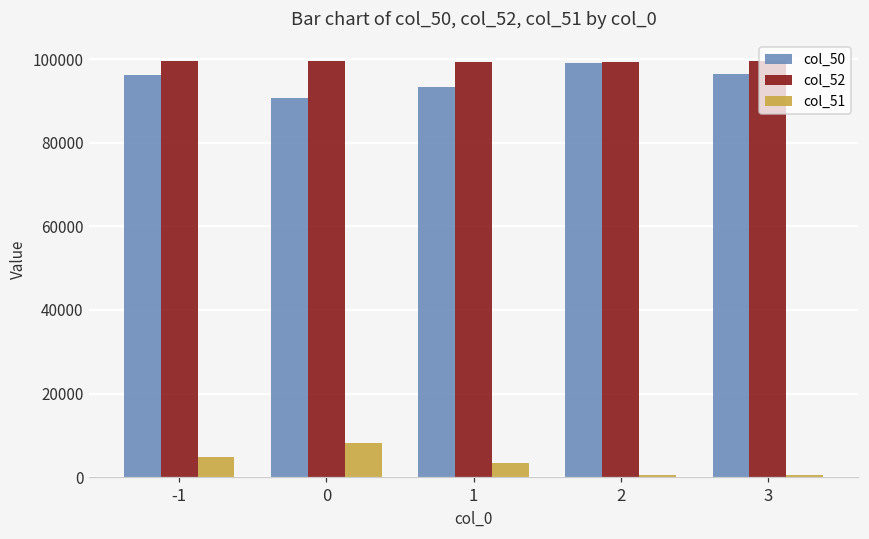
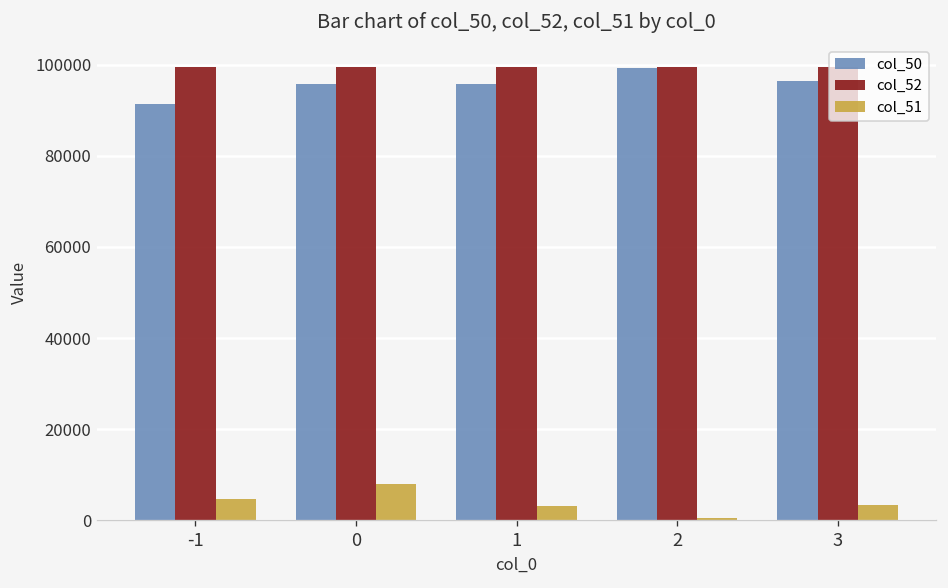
col_50, -1: 96000 -> 91000
col_50, 0: 91000 -> 96000
col_50, 1: 93000 -> 96000
col_51, 3: 1000 -> 3000
